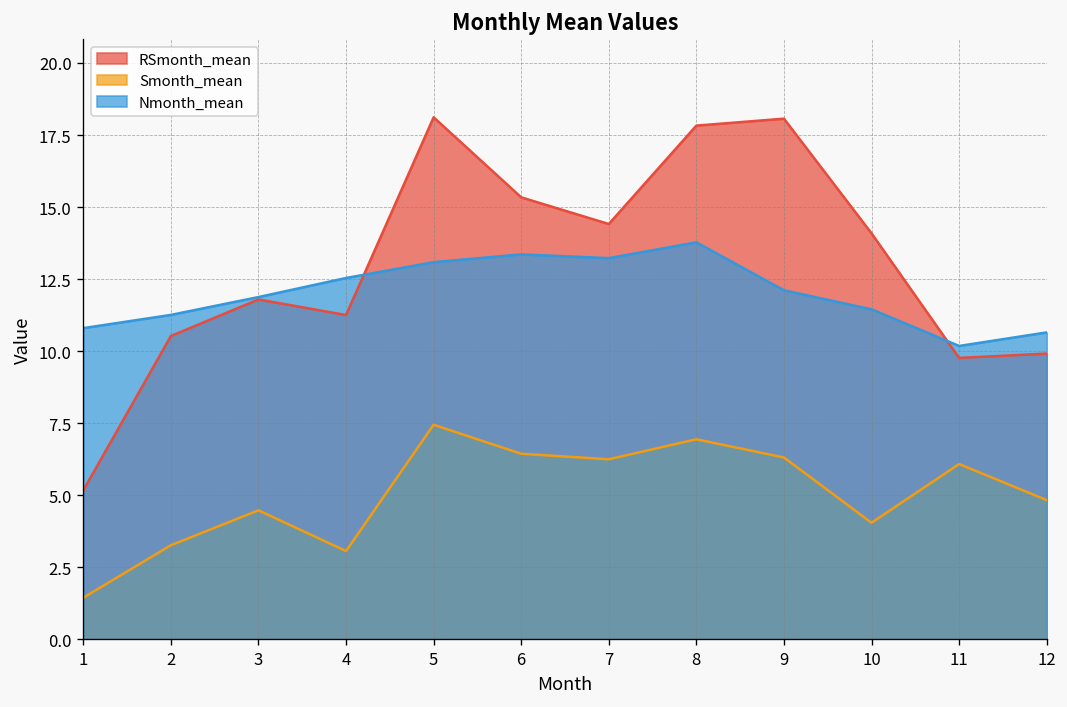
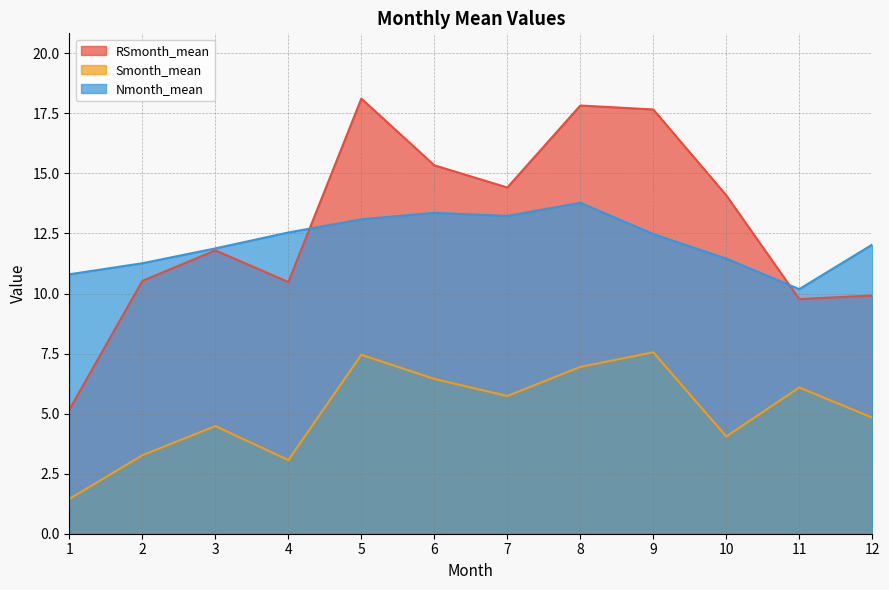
RSmonth_mean, 4: 11.3 -> 10.5
Smonth_mean, 7: 6.3 -> 5.7
RSmonth_mean, 9: 18.1 -> 17.7
Smonth_mean, 9: 6.3 -> 7.6
Nmonth_mean, 9: 12.1 -> 12.5
Nmonth_mean, 12: 10.7 -> 12.0
